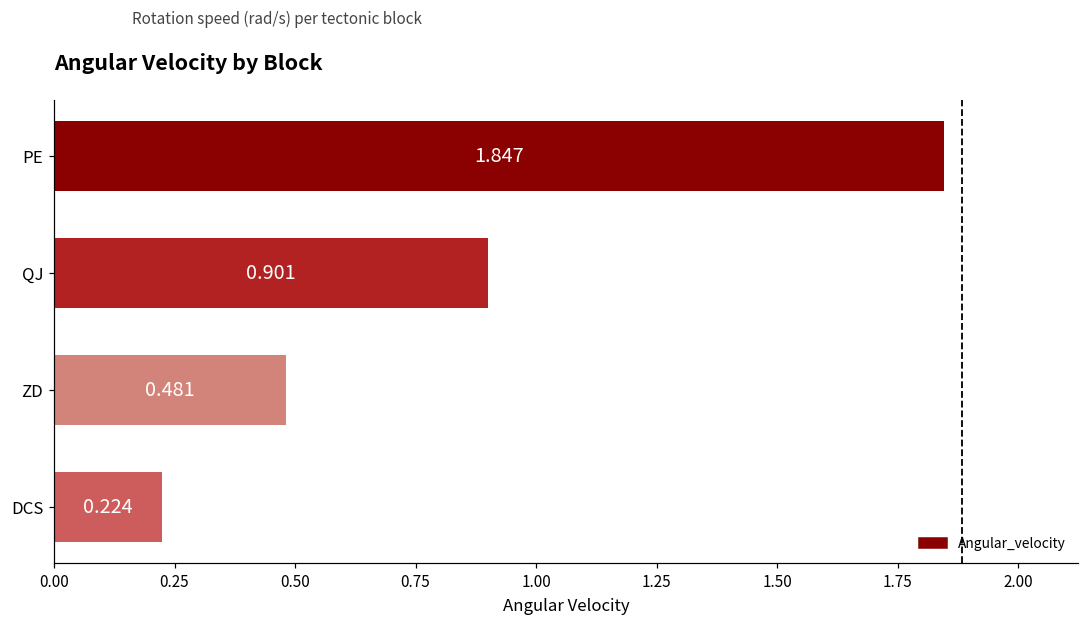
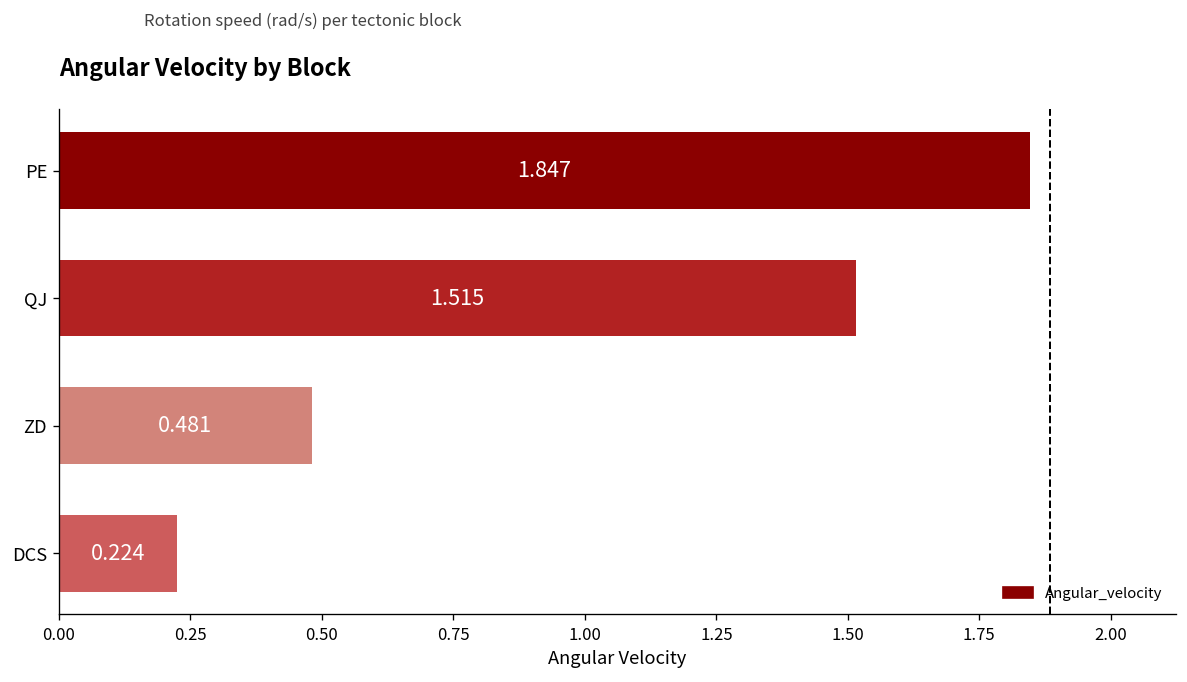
QJ: 0.901 -> 1.515
